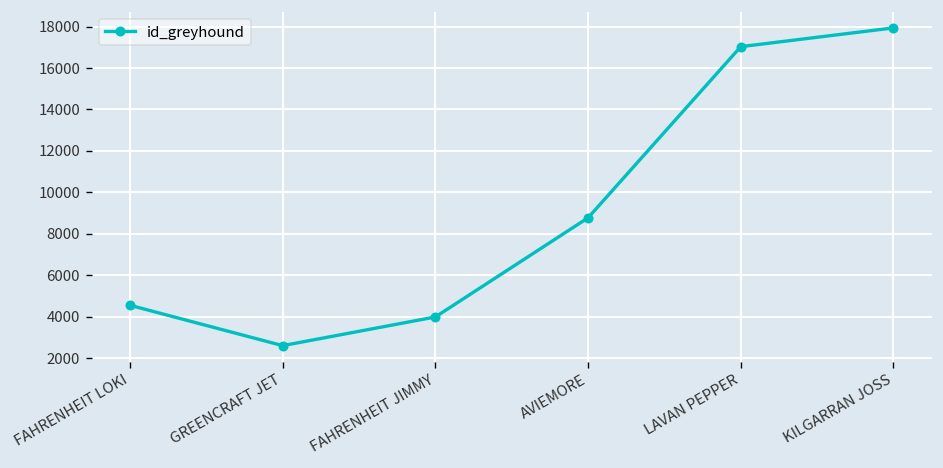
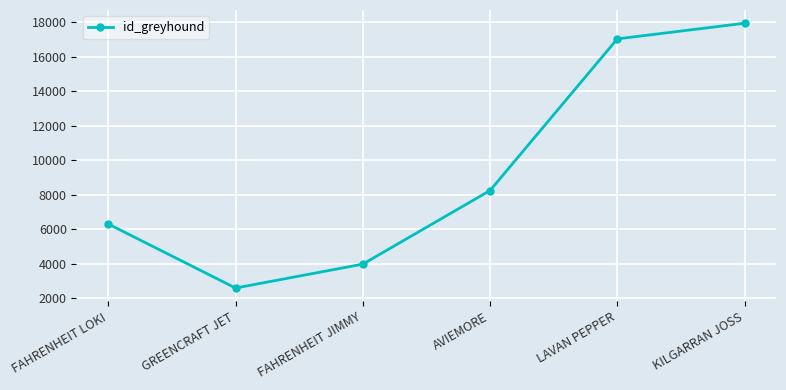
FAHRENHEIT LOKI: 4600 -> 6300
AVIEMORE: 8800 -> 8300
